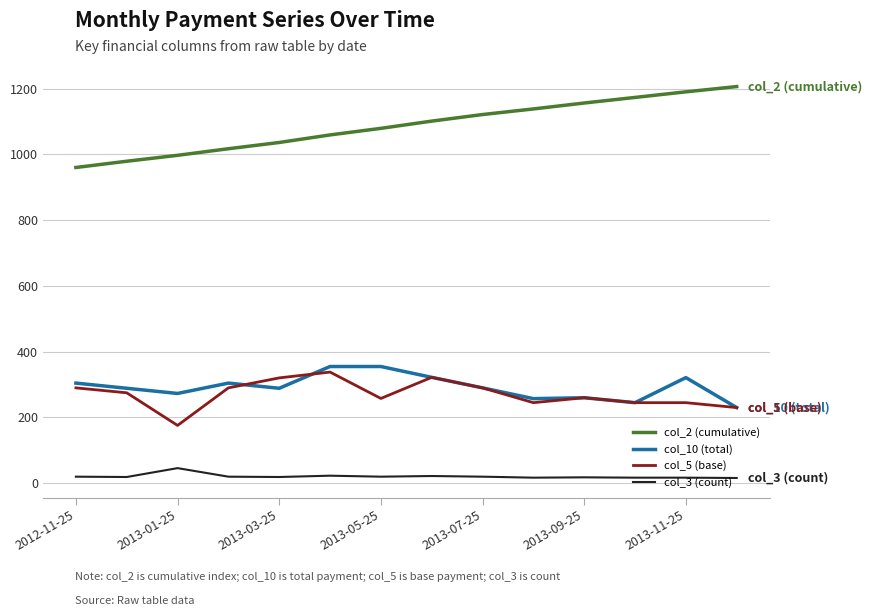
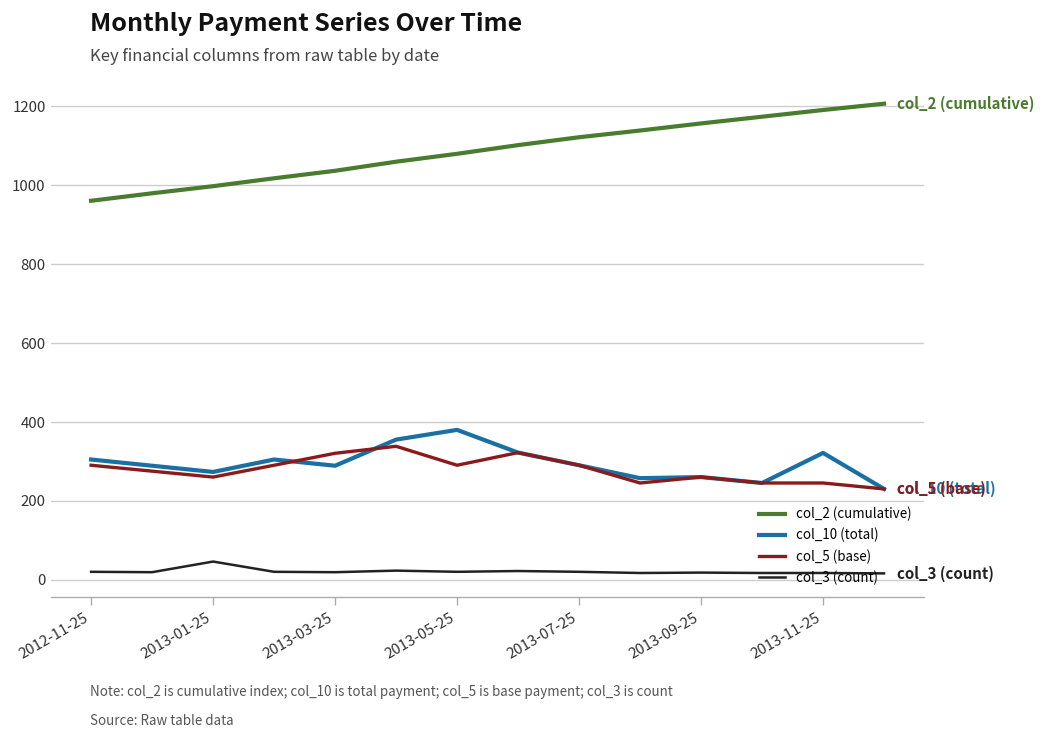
col_5 (base), 2013-01-25: 180 -> 260
col_10 (total), 2013-05-25: 350 -> 380
col_5 (base), 2013-05-25: 260 -> 290
